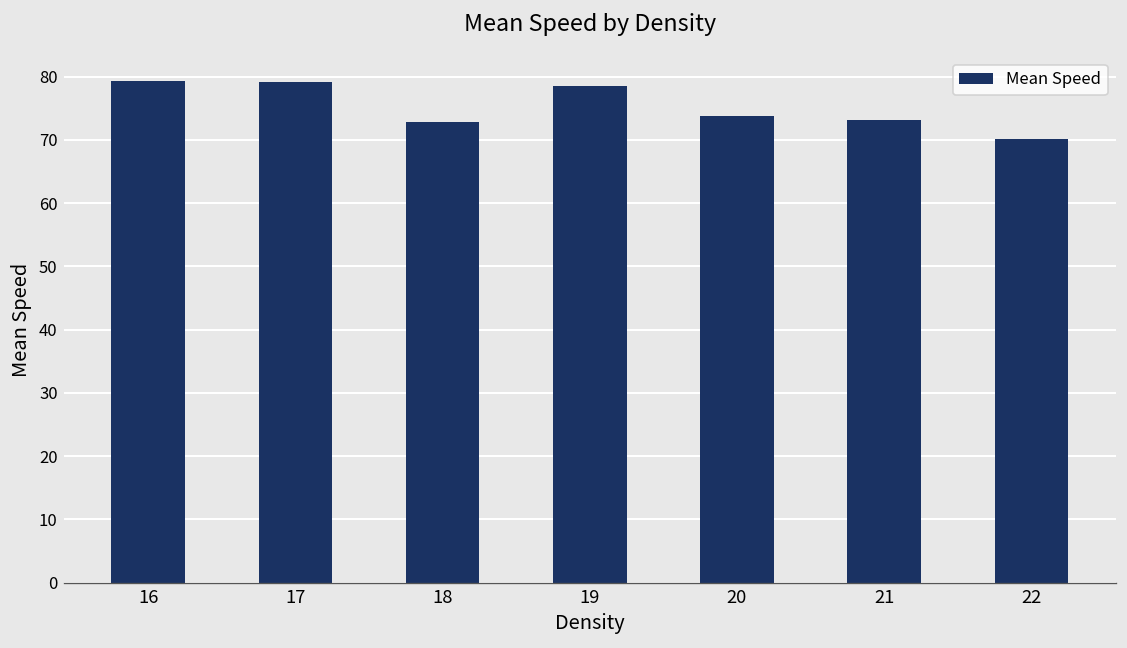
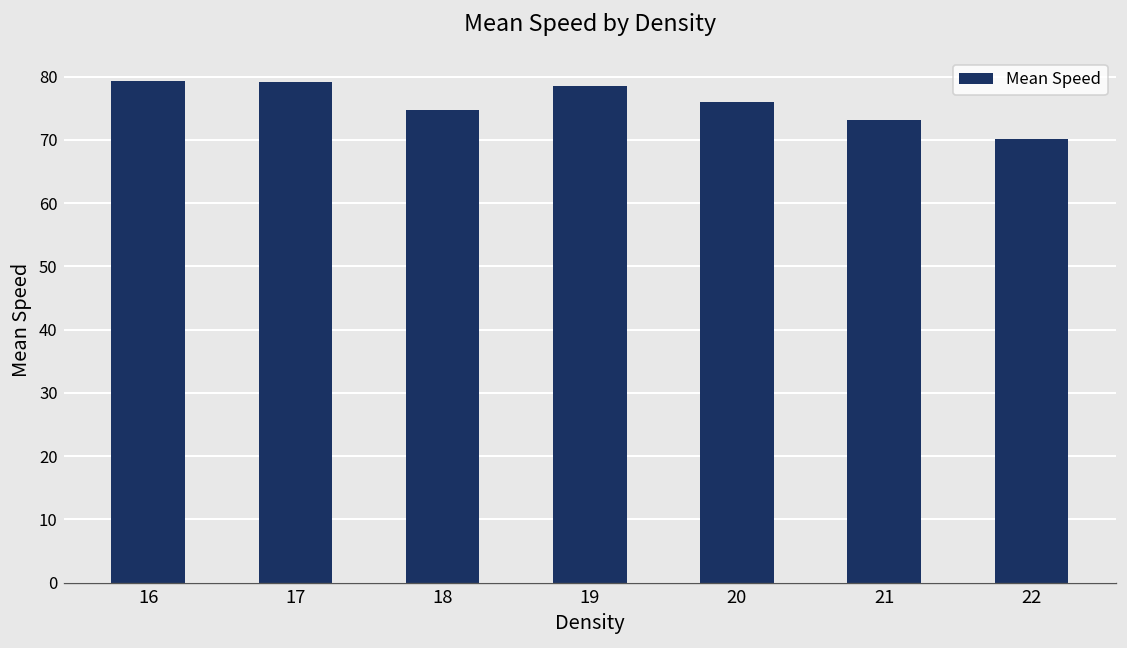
18: 73 -> 75
20: 74 -> 76
